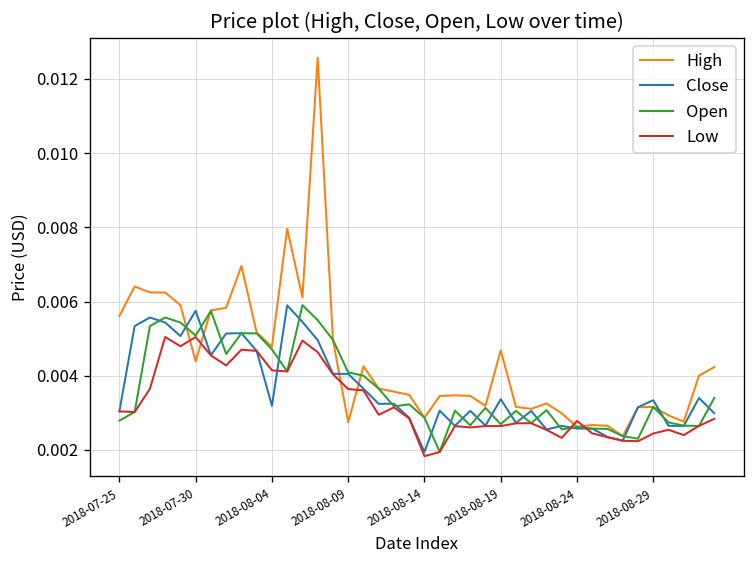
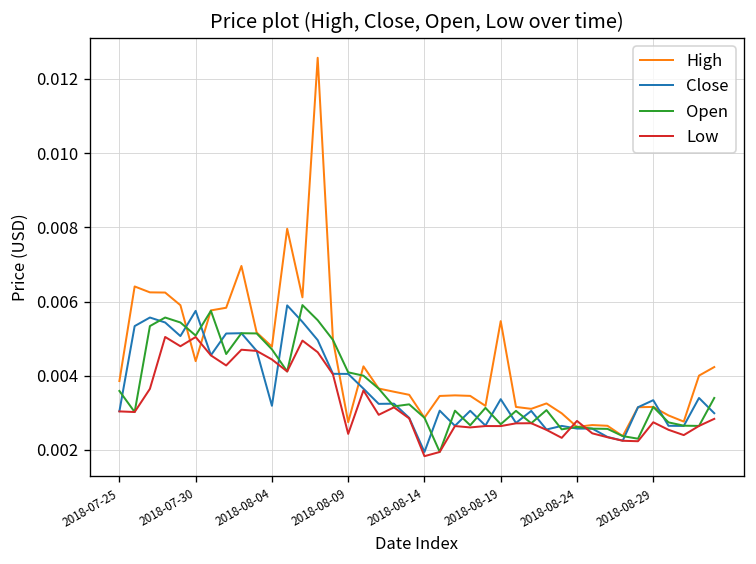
High, 2018-07-25: 0.0056 -> 0.0039
Open, 2018-07-25: 0.0028 -> 0.0036
Low, 2018-08-04: 0.0041 -> 0.0044
Low, 2018-08-09: 0.0036 -> 0.0024
High, 2018-08-19: 0.0047 -> 0.0055
Low, 2018-08-29: 0.0024 -> 0.0027
